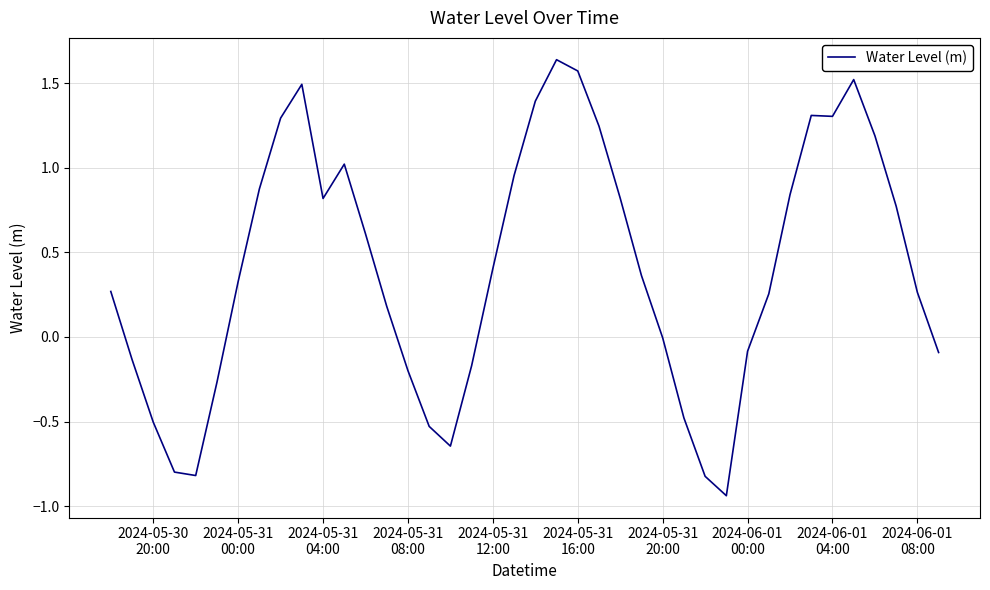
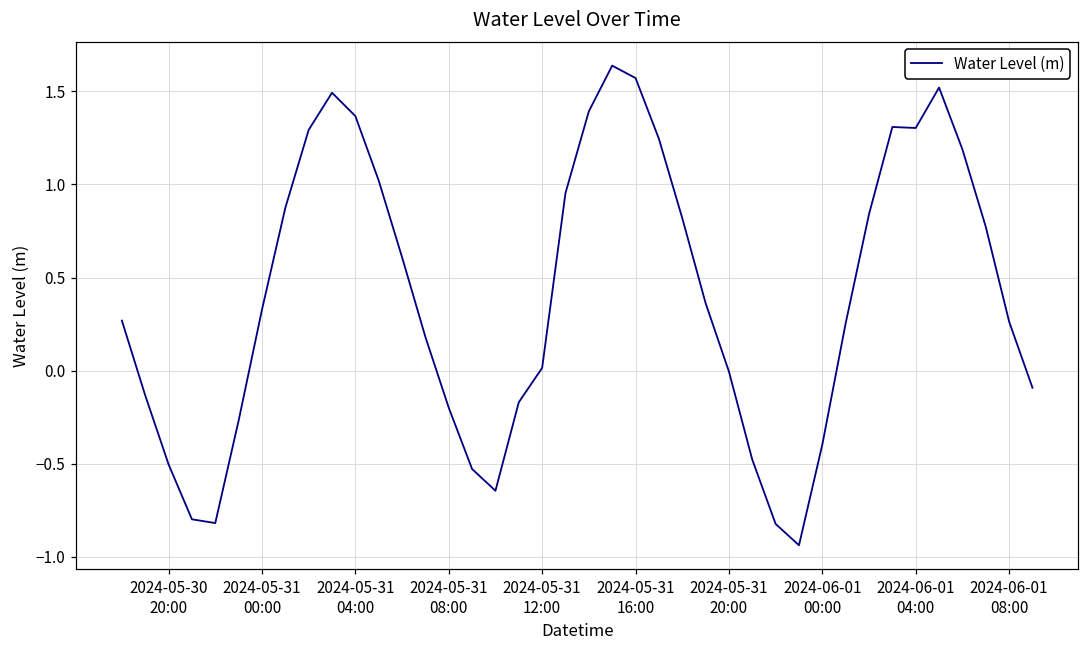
2024-05-31 04:00: 0.82 -> 1.37
2024-05-31 12:00: 0.40 -> 0.01
2024-06-01 00:00: -0.08 -> -0.40
